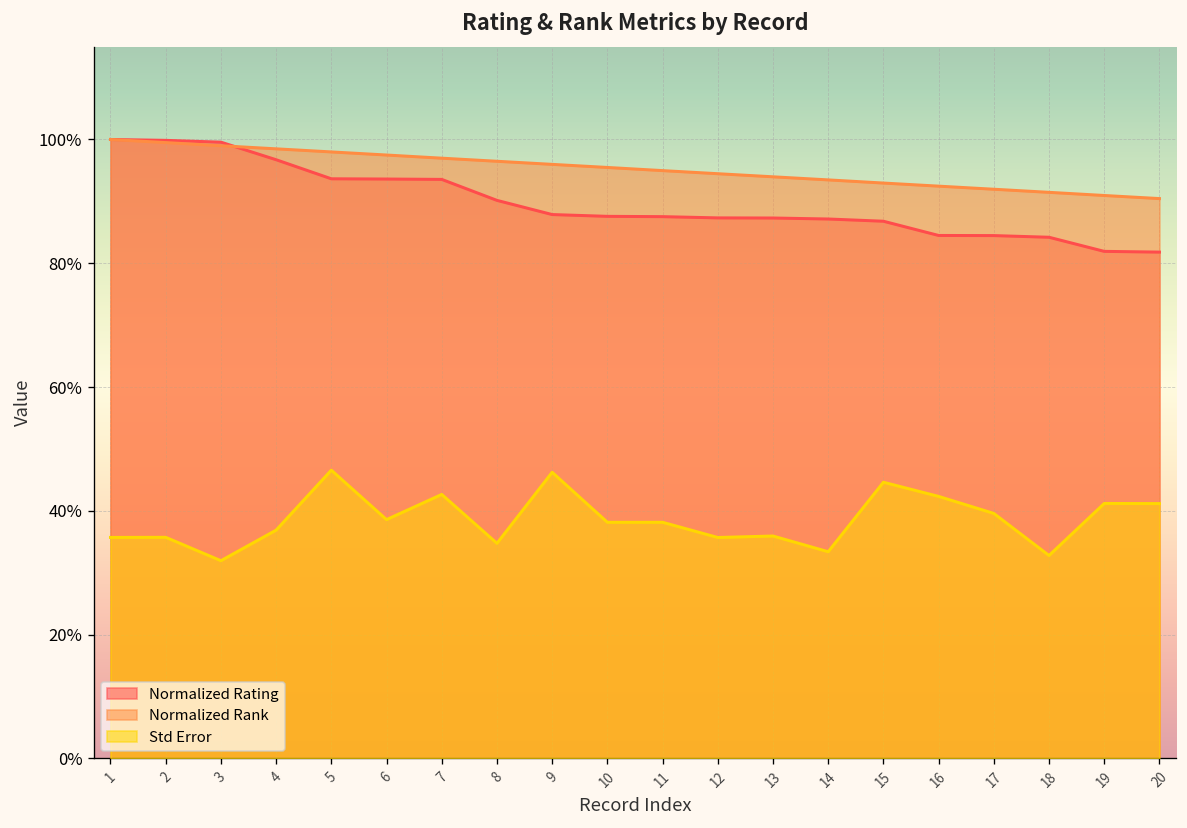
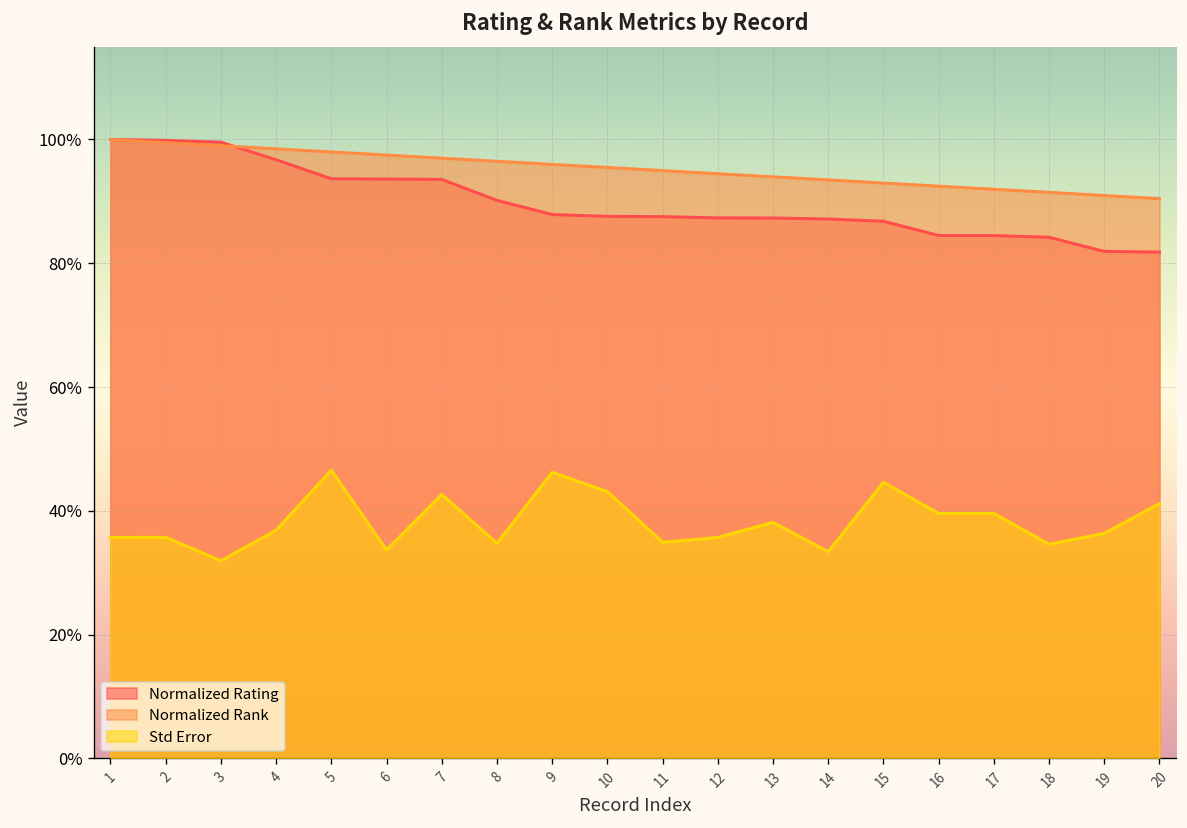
Std Error, 6: 39% -> 34%
Std Error, 10: 38% -> 43%
Std Error, 11: 38% -> 35%
Std Error, 13: 36% -> 38%
Std Error, 16: 42% -> 40%
Std Error, 18: 33% -> 35%
Std Error, 19: 41% -> 36%
